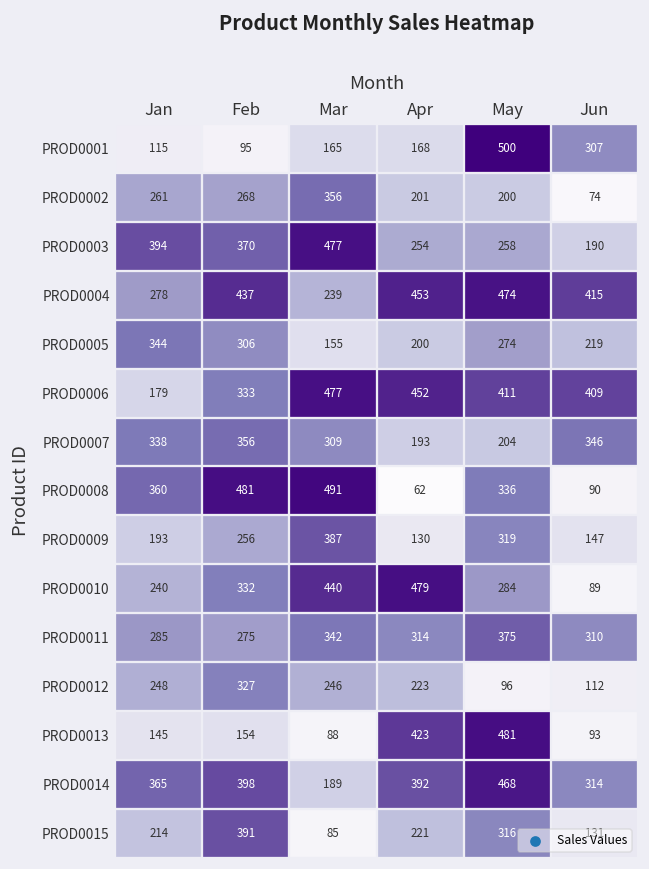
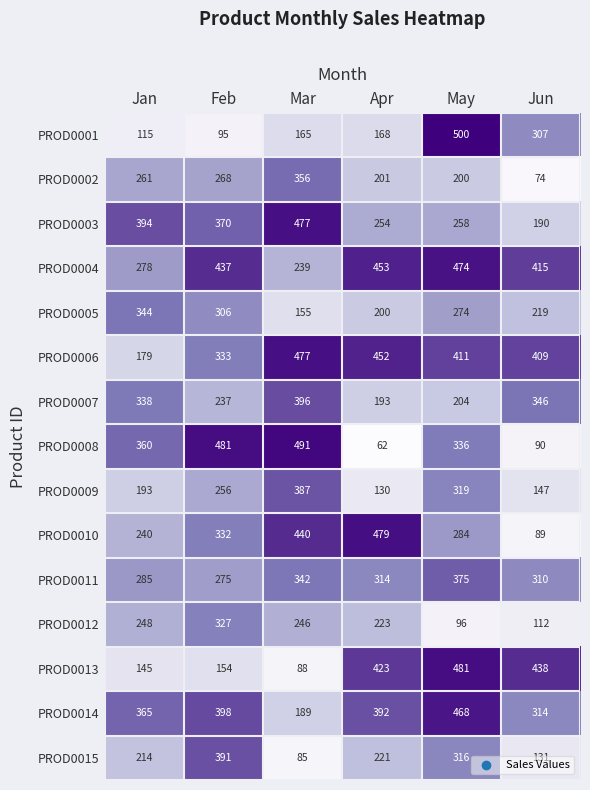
PROD0007, Feb: 356 -> 237
PROD0007, Mar: 309 -> 396
PROD0013, Jun: 93 -> 438
